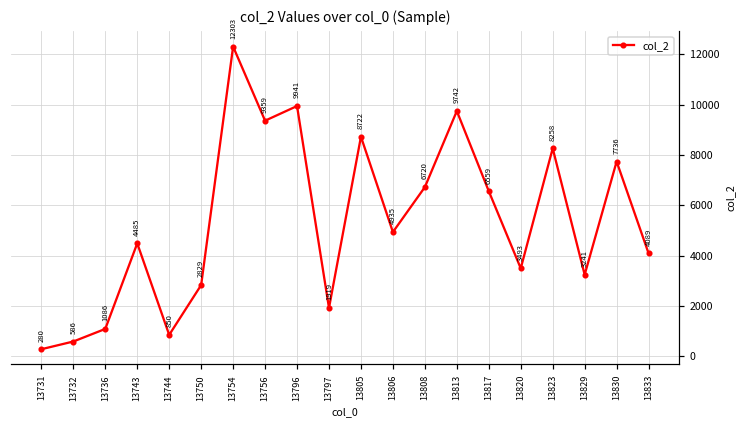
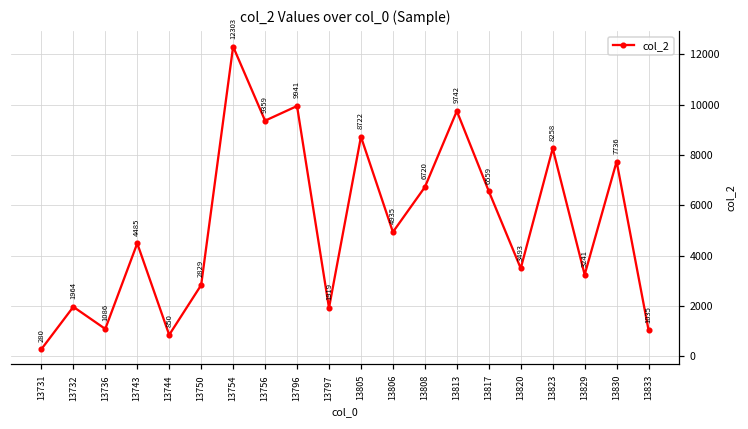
13732: 586 -> 1964
13833: 4089 -> 1035
